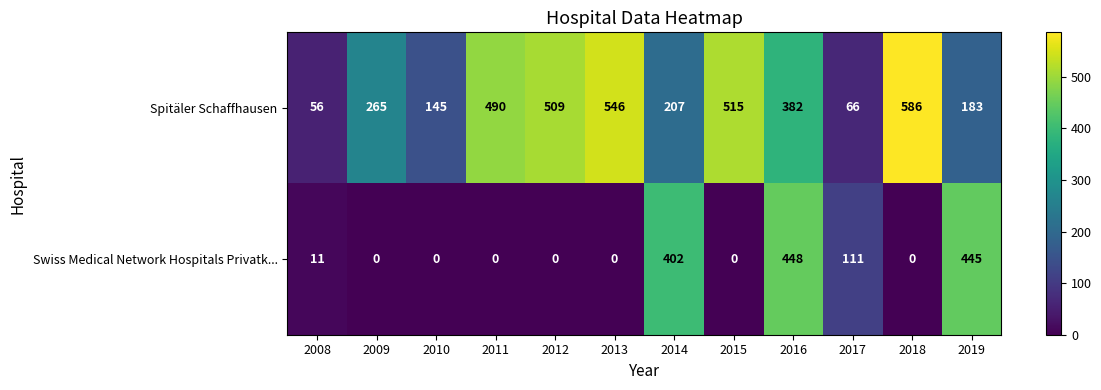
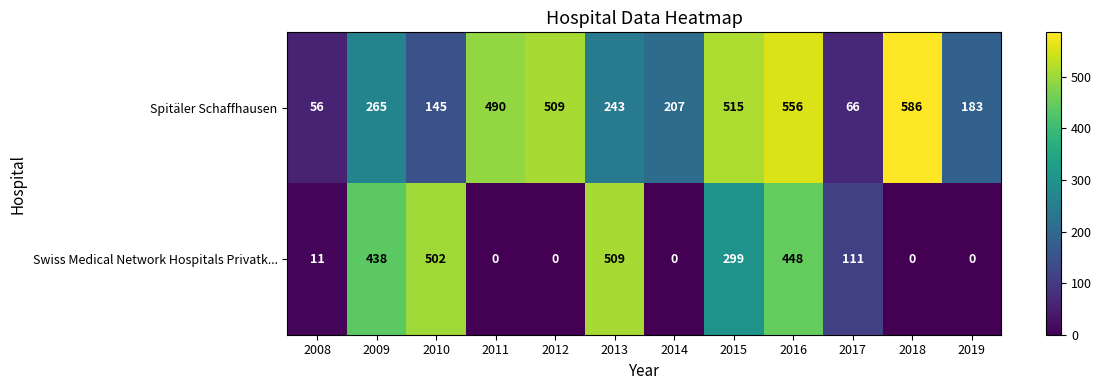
Spitäler Schaffhausen, 2013: 546 -> 243
Spitäler Schaffhausen, 2016: 382 -> 556
Swiss Medical Network Hospitals Privatk..., 2009: 0 -> 438
Swiss Medical Network Hospitals Privatk..., 2010: 0 -> 502
Swiss Medical Network Hospitals Privatk..., 2013: 0 -> 509
Swiss Medical Network Hospitals Privatk..., 2014: 402 -> 0
Swiss Medical Network Hospitals Privatk..., 2015: 0 -> 299
Swiss Medical Network Hospitals Privatk..., 2019: 445 -> 0
